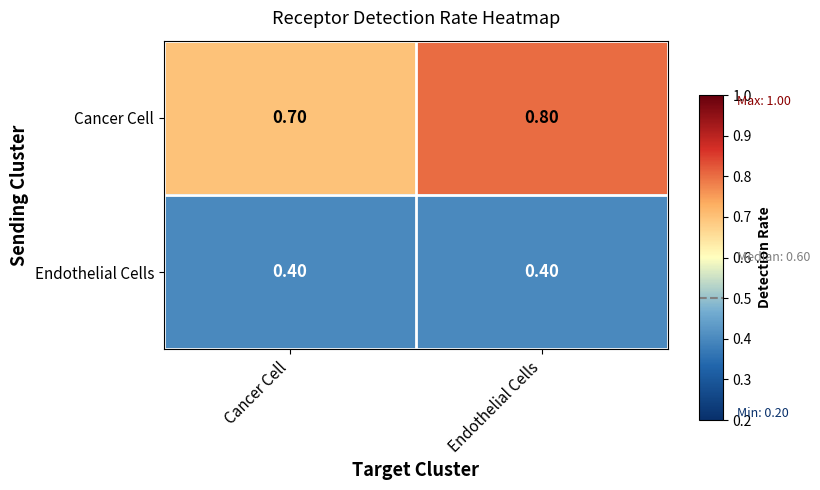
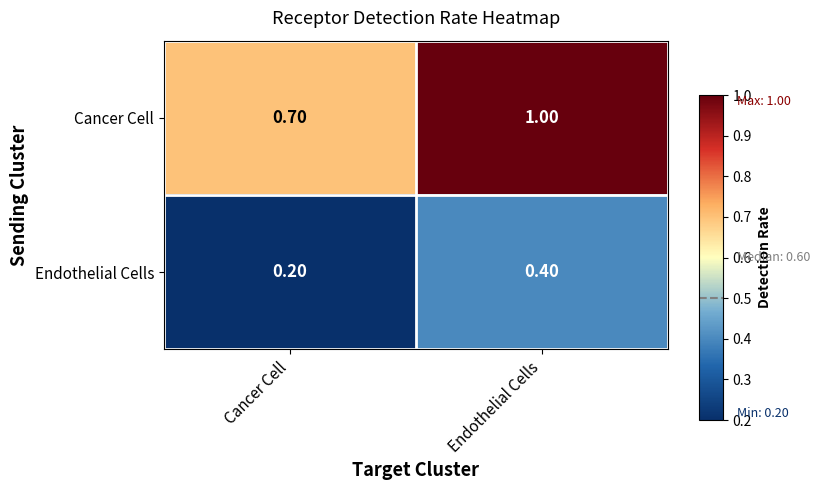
Cancer Cell, Endothelial Cells: 0.80 -> 1.00
Endothelial Cells, Cancer Cell: 0.40 -> 0.20
